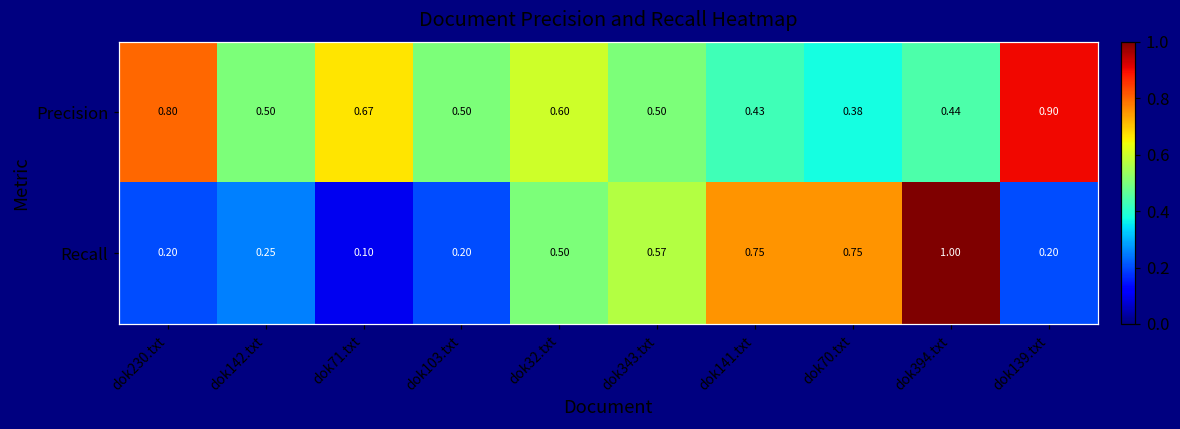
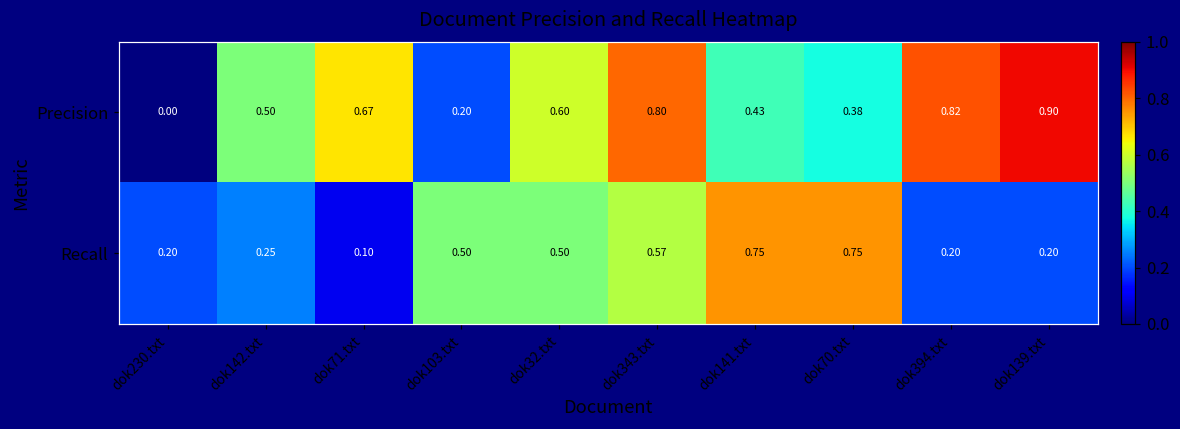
Precision, dok230.txt: 0.80 -> 0.00
Precision, dok103.txt: 0.50 -> 0.20
Precision, dok343.txt: 0.50 -> 0.80
Precision, dok394.txt: 0.44 -> 0.82
Recall, dok103.txt: 0.20 -> 0.50
Recall, dok394.txt: 1.00 -> 0.20
